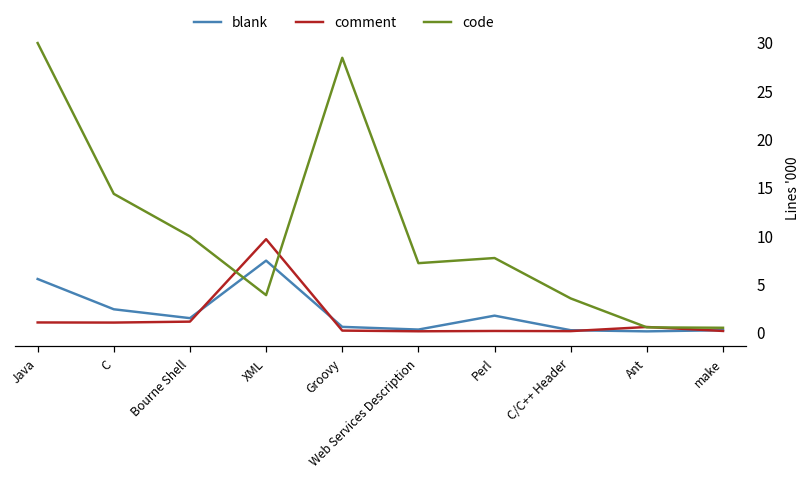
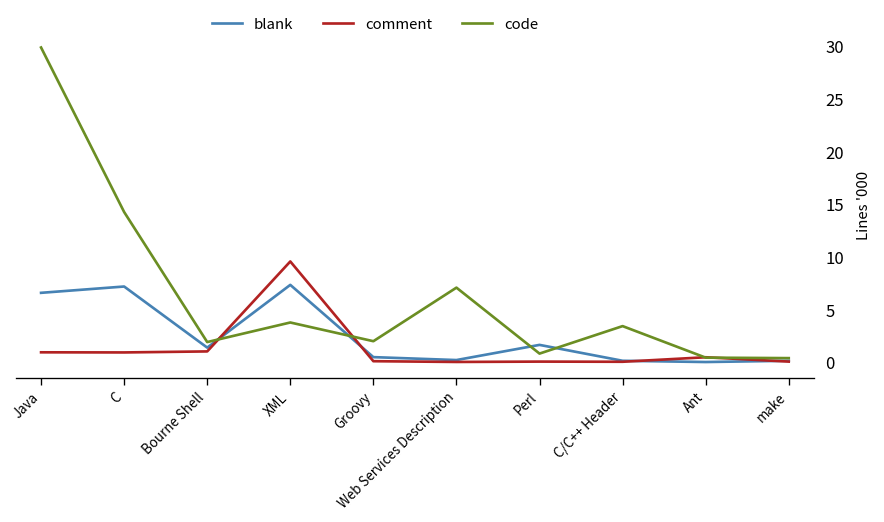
blank, Java: 5 -> 7
blank, C: 2 -> 7
code, Bourne Shell: 10 -> 2
code, Groovy: 28 -> 2
code, Perl: 8 -> 1
